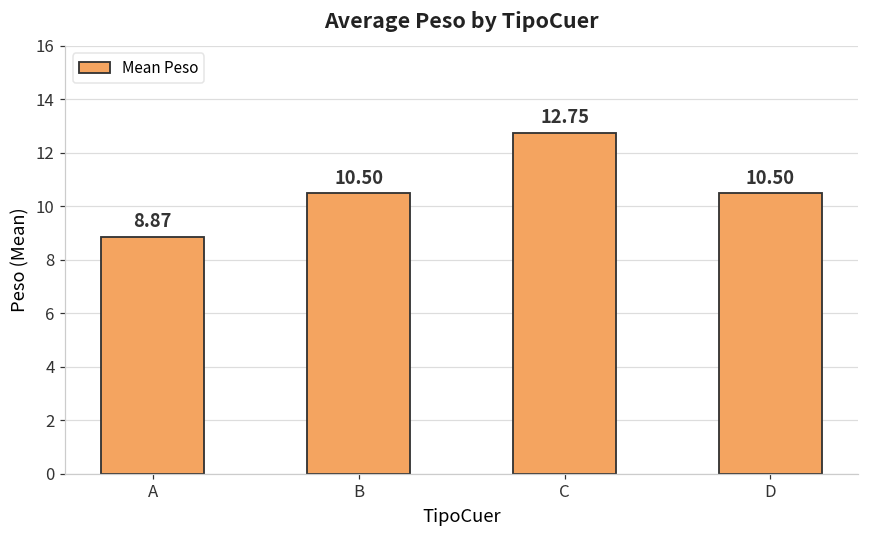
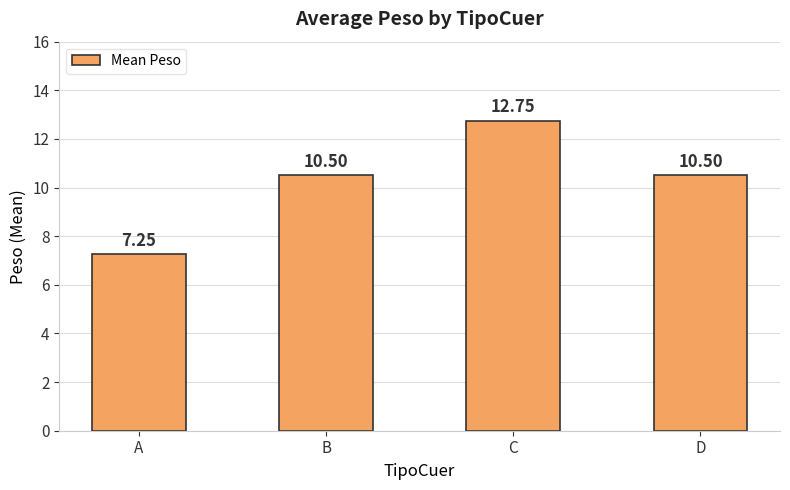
A: 8.87 -> 7.25
